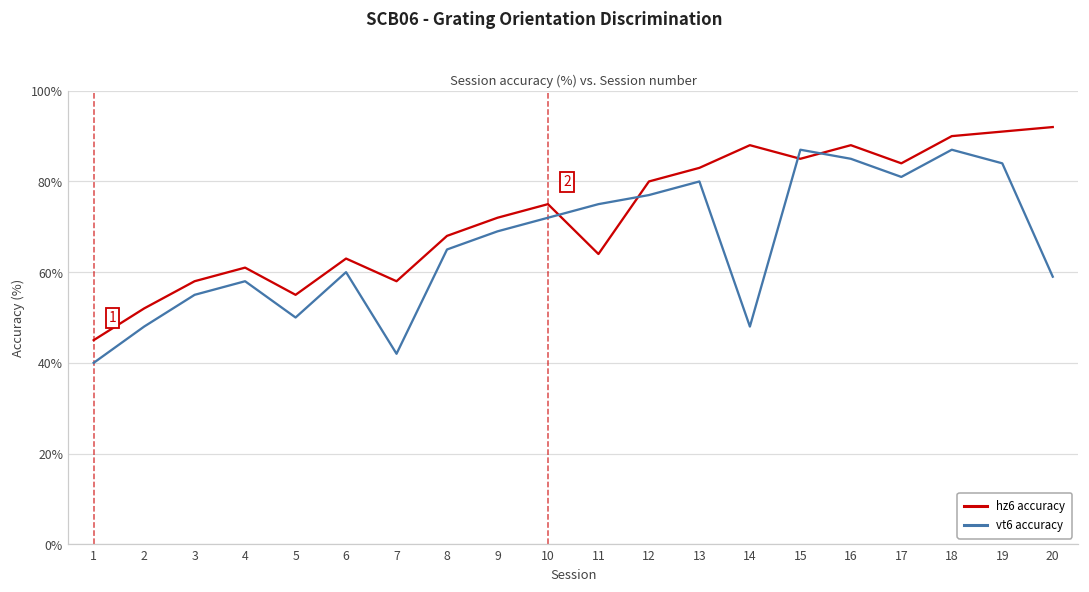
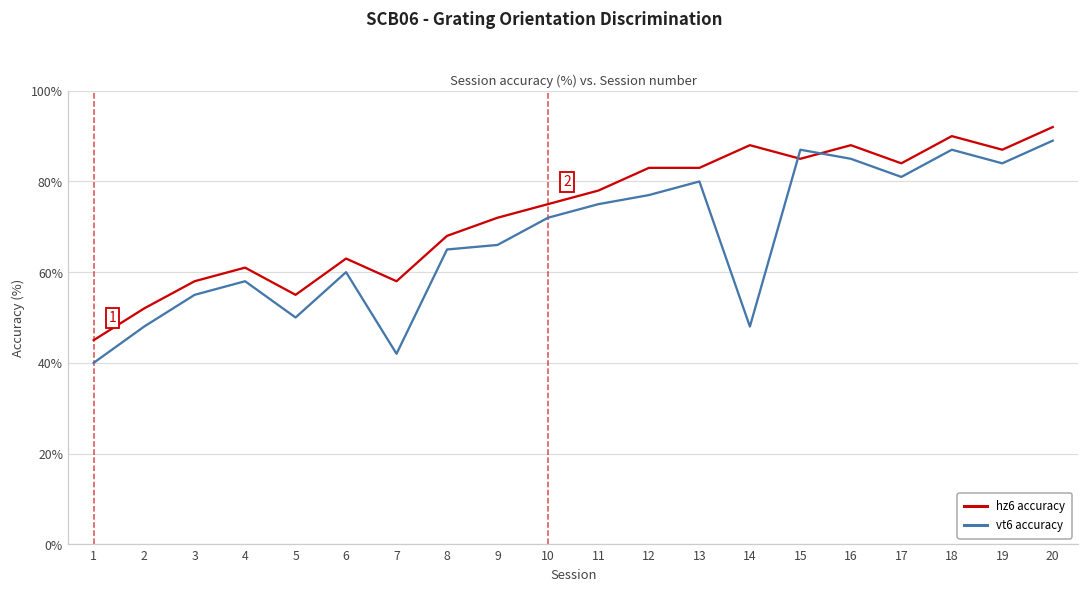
vt6 accuracy, 9: 69% -> 66%
hz6 accuracy, 11: 64% -> 78%
hz6 accuracy, 12: 80% -> 83%
hz6 accuracy, 19: 91% -> 87%
vt6 accuracy, 20: 59% -> 89%
